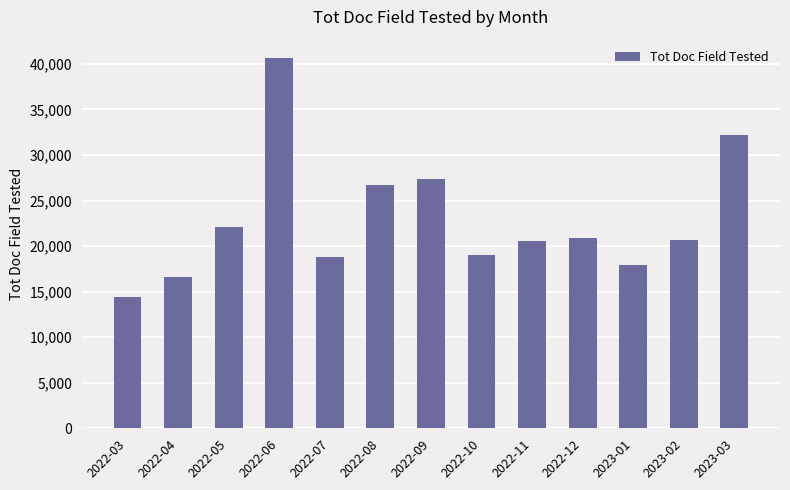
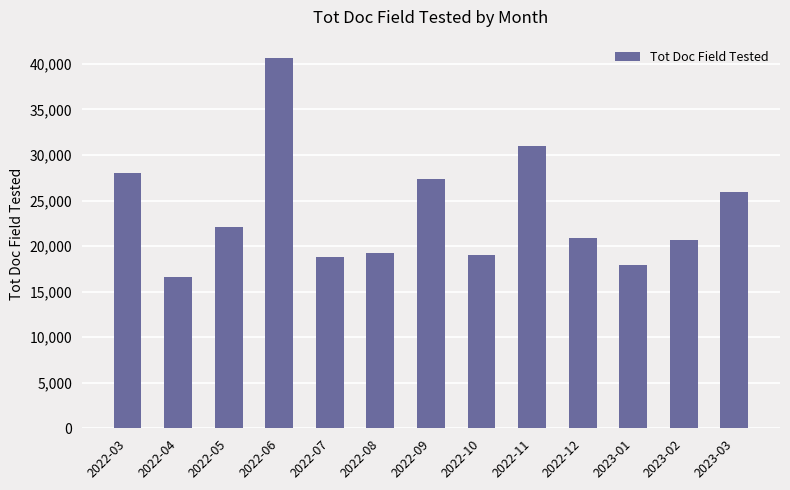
2022-03: 14,000 -> 28,000
2022-08: 27,000 -> 19,000
2022-11: 21,000 -> 31,000
2023-03: 32,000 -> 26,000
